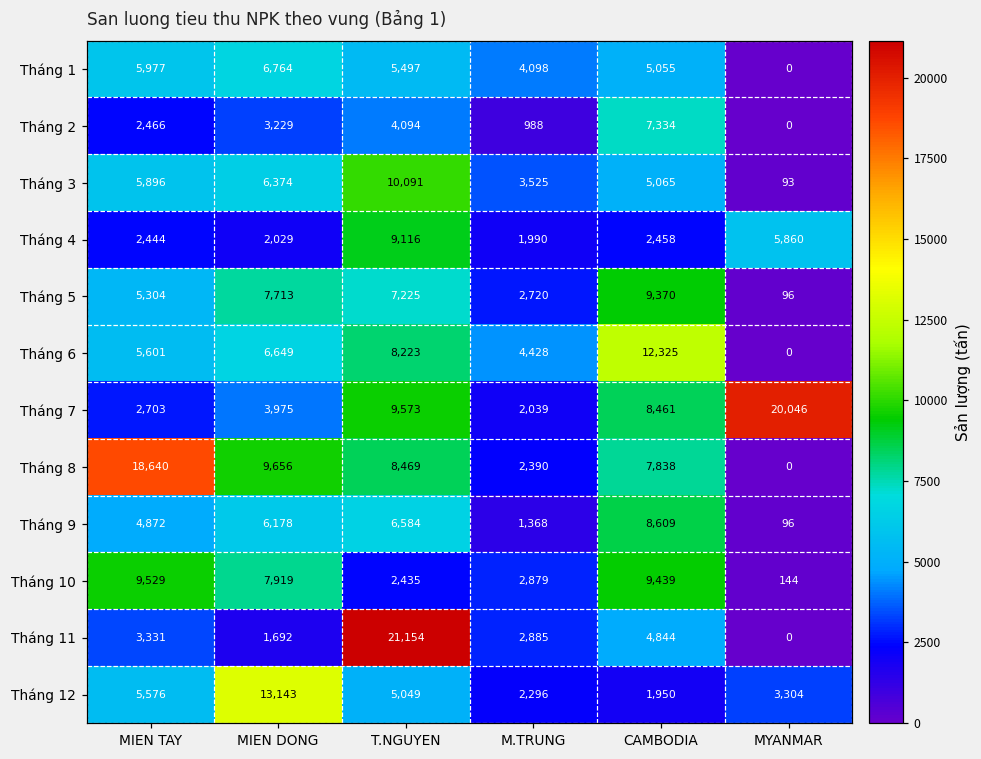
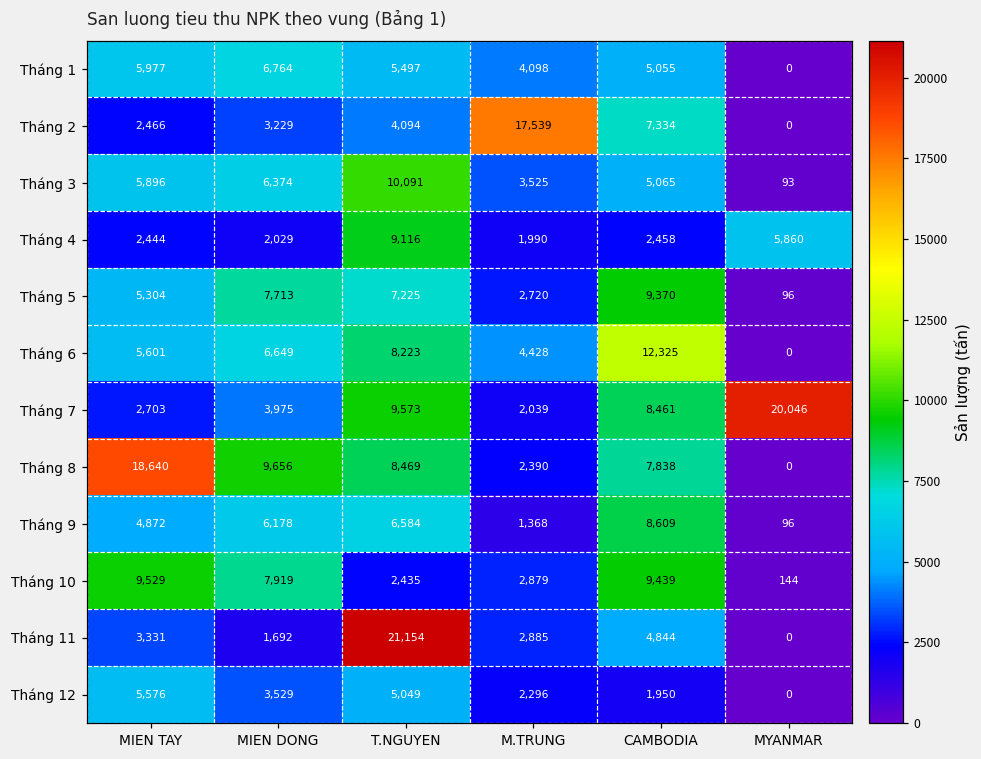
Tháng 2, M.TRUNG: 988 -> 17,539
Tháng 12, MIEN DONG: 13,143 -> 3,529
Tháng 12, MYANMAR: 3,304 -> 0
